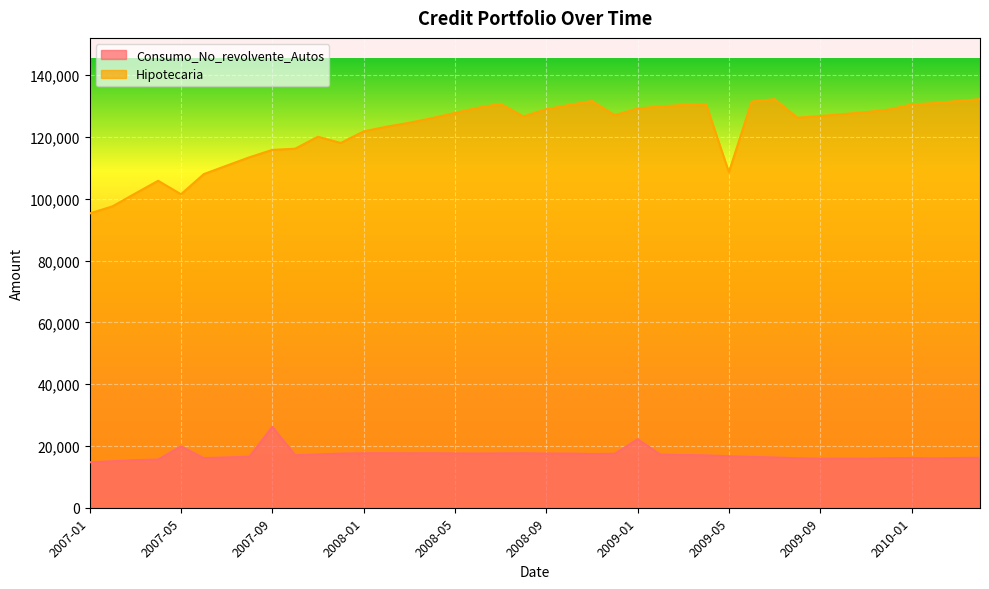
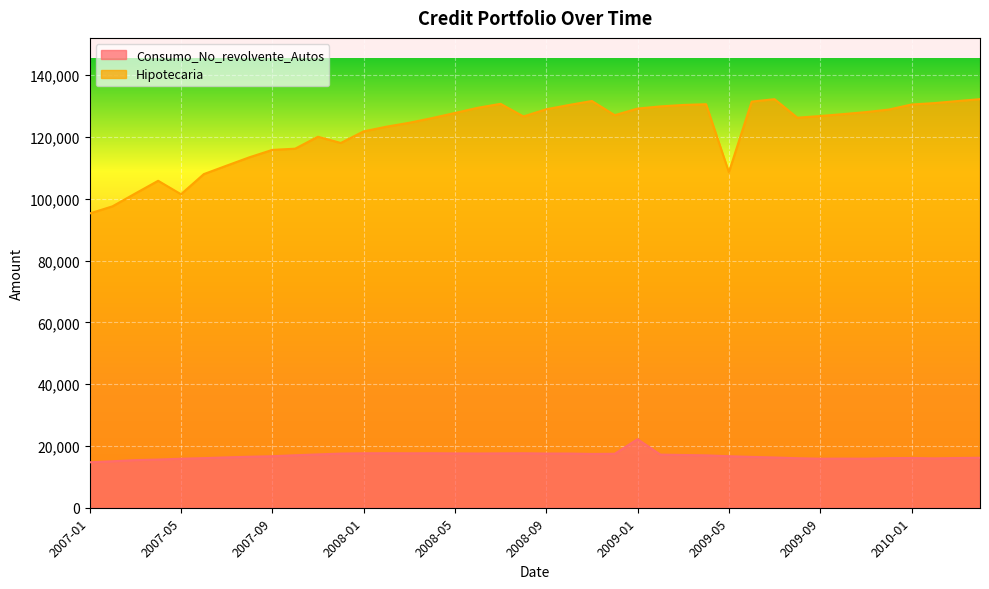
Consumo_No_revolvente_Autos, 2007-05: 20,000 -> 16,000
Consumo_No_revolvente_Autos, 2007-09: 26,000 -> 17,000
